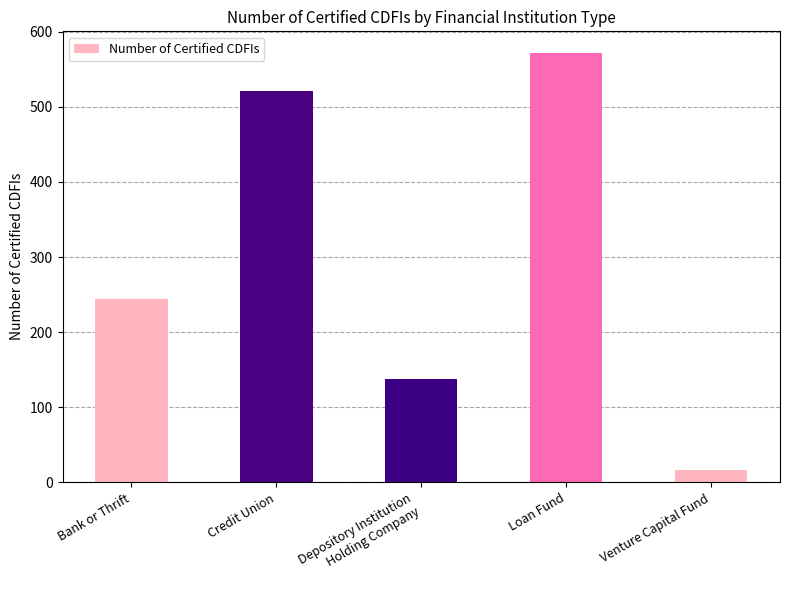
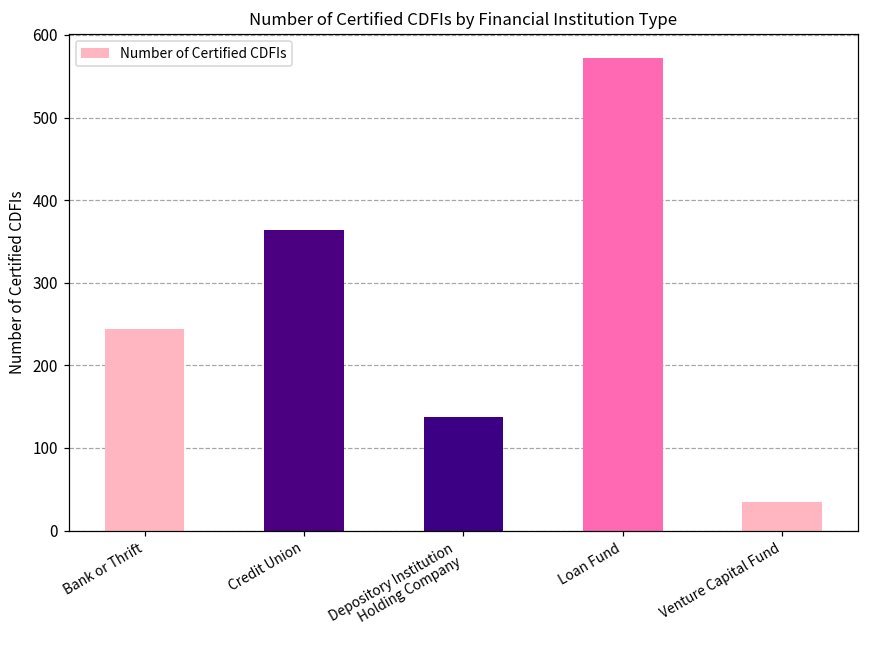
Credit Union: 520 -> 360
Venture Capital Fund: 20 -> 30
